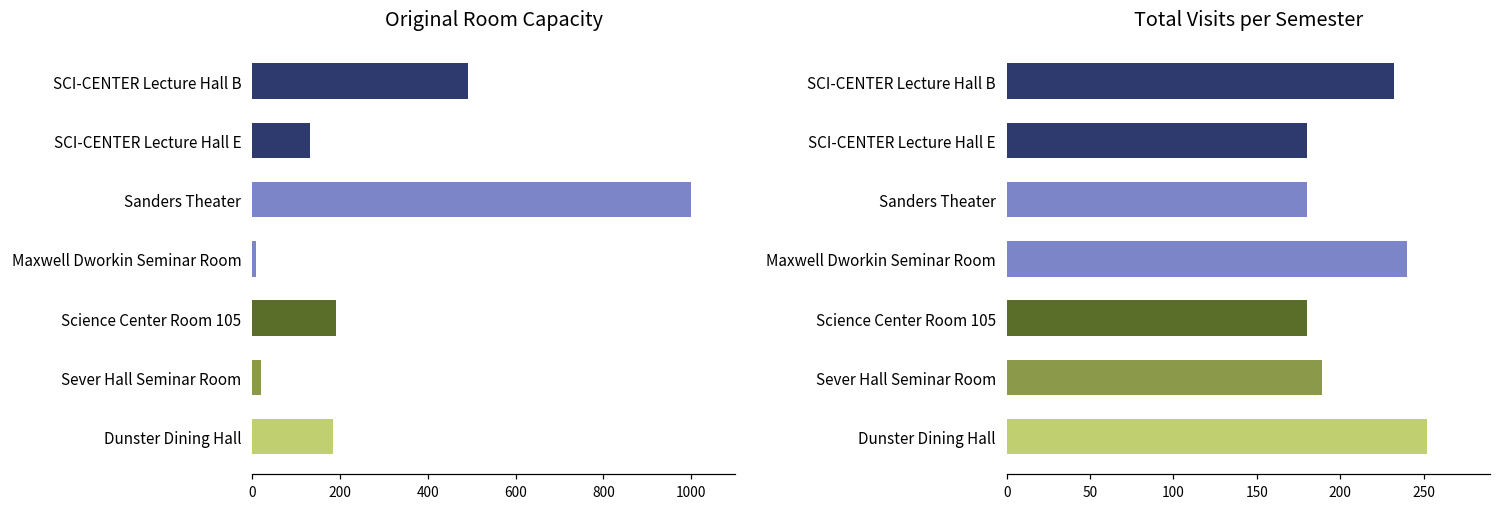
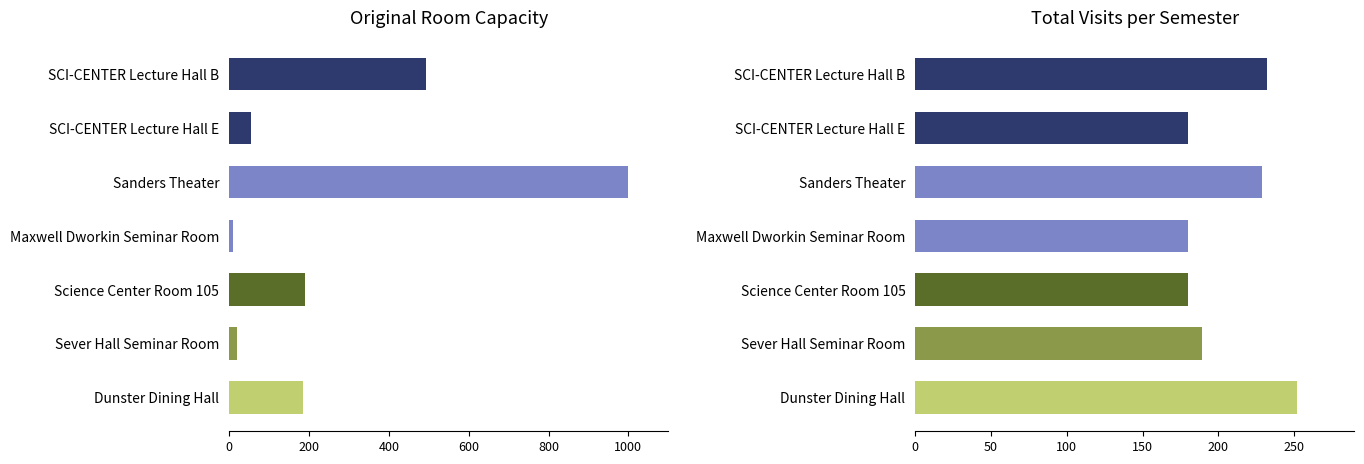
Original Room Capacity, SCI-CENTER Lecture Hall E: 130 -> 60
Total Visits per Semester, Sanders Theater: 180 -> 229
Total Visits per Semester, Maxwell Dworkin Seminar Room: 240 -> 180
